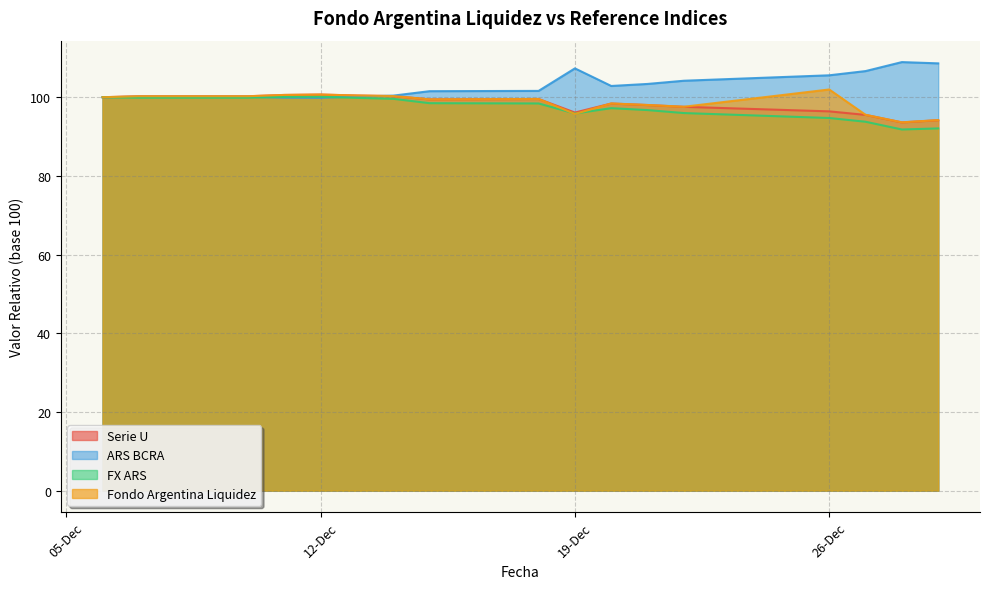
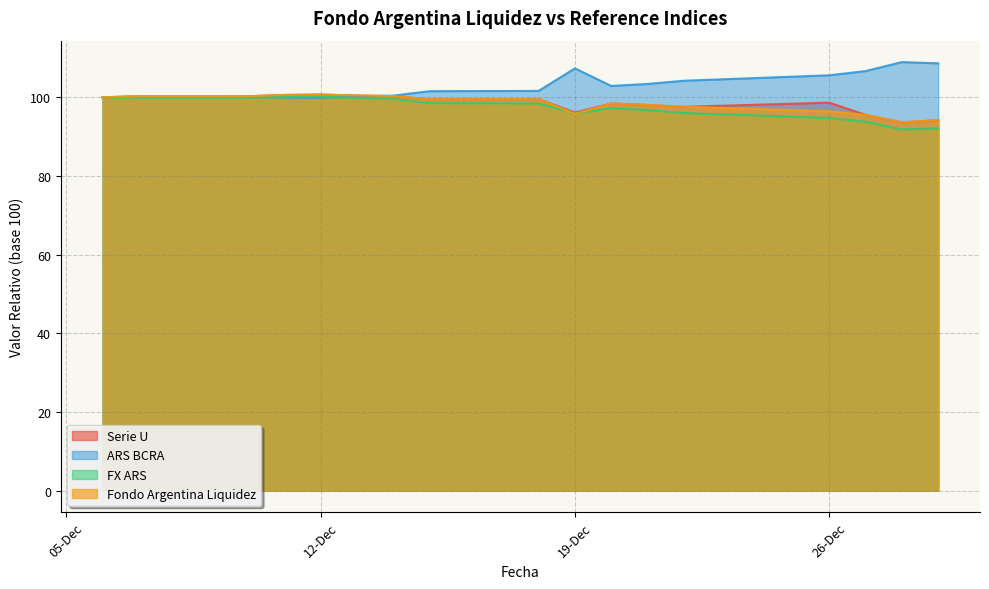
Serie U, 26-Dec: 96 -> 99
Fondo Argentina Liquidez, 26-Dec: 102 -> 96
